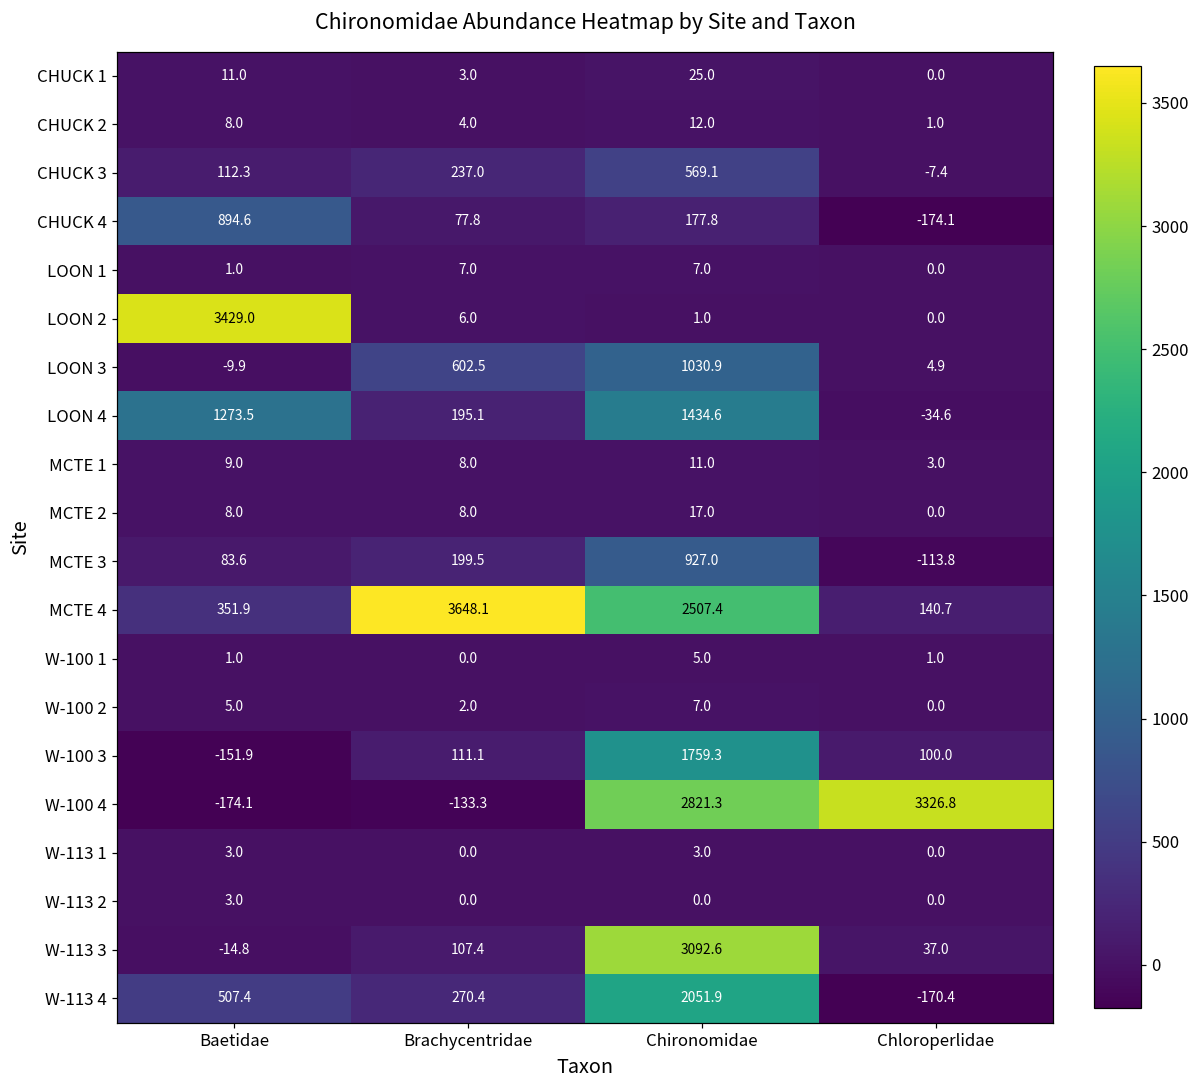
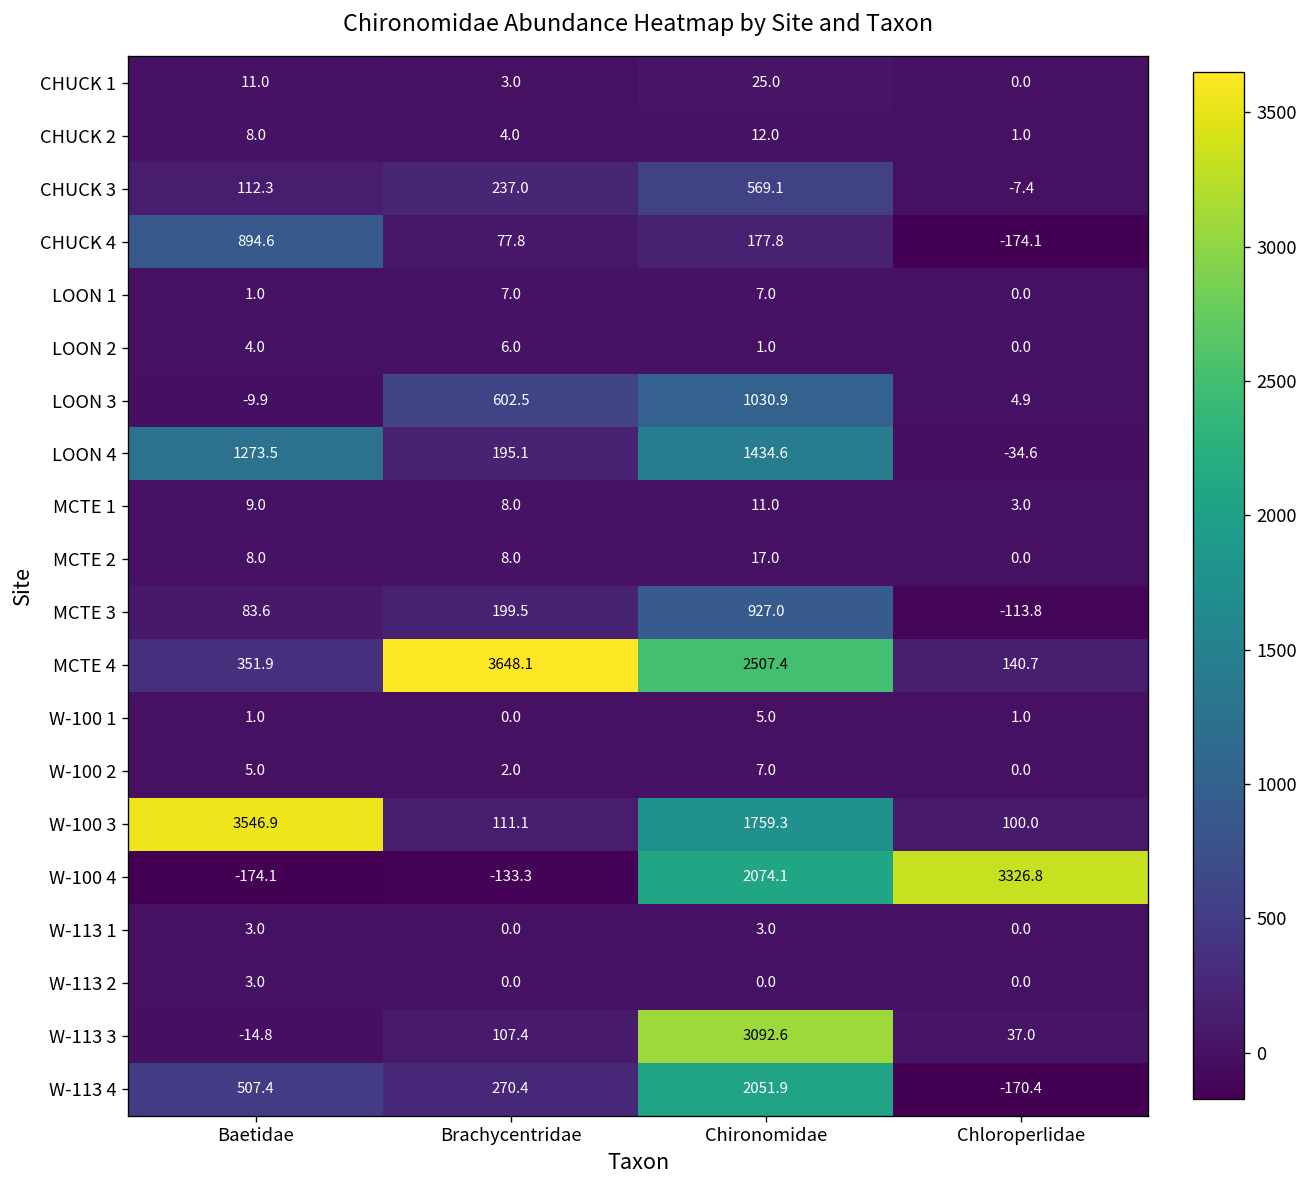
LOON 2, Baetidae: 3429.0 -> 4.0
W-100 3, Baetidae: -151.9 -> 3546.9
W-100 4, Chironomidae: 2821.3 -> 2074.1
